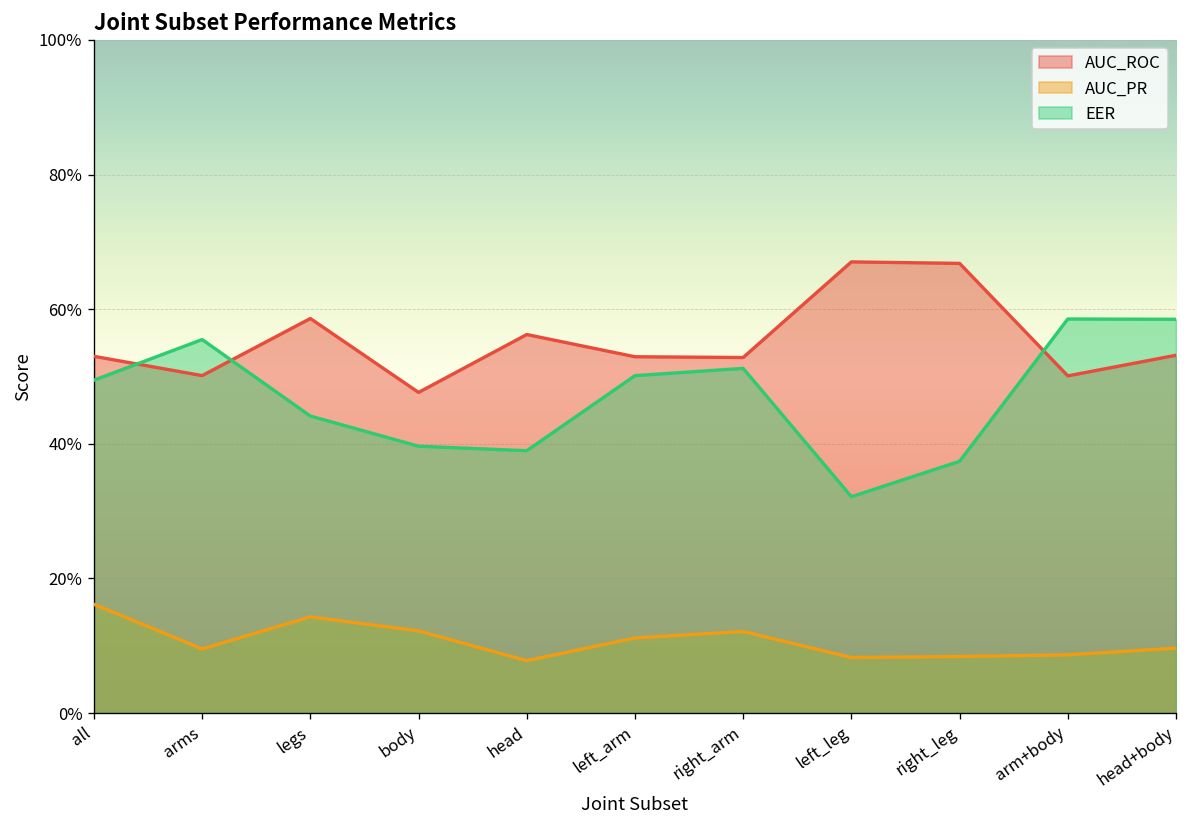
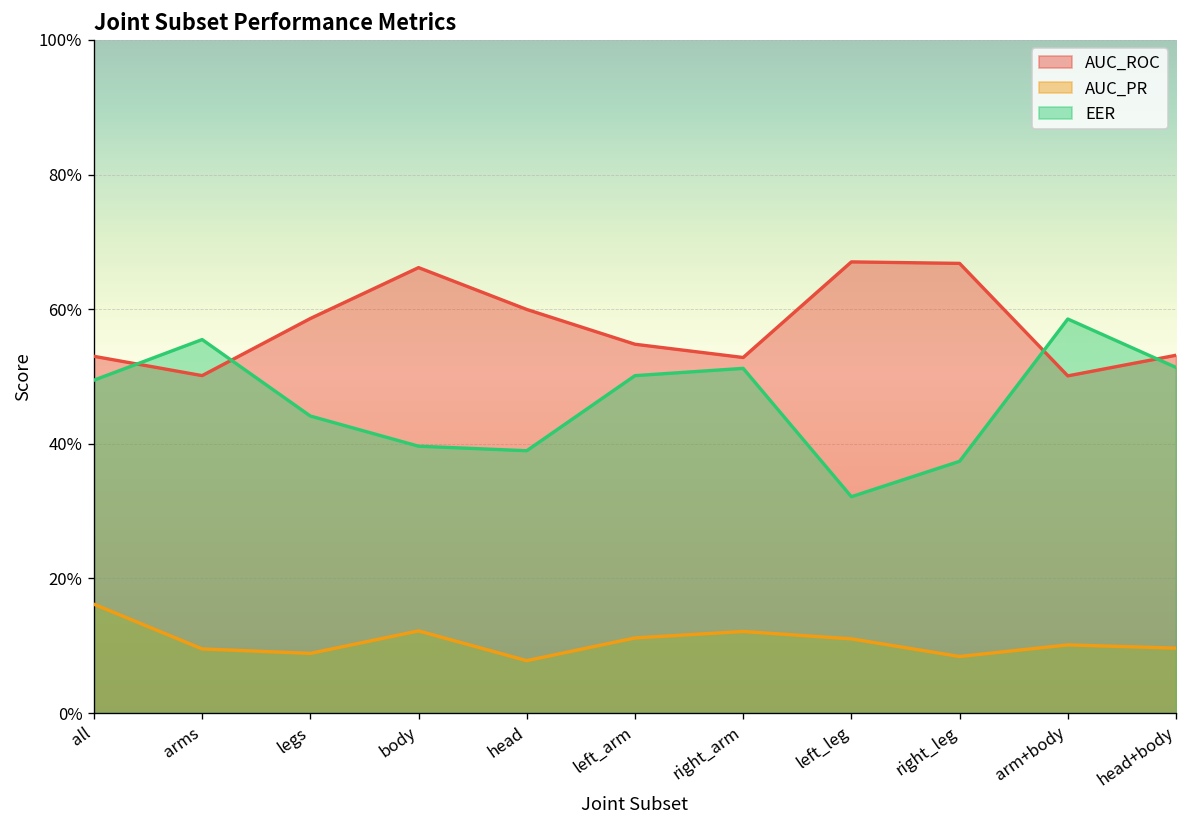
AUC_PR, legs: 14% -> 9%
AUC_ROC, body: 48% -> 66%
AUC_ROC, head: 56% -> 60%
AUC_ROC, left_arm: 53% -> 55%
AUC_PR, left_leg: 8% -> 11%
AUC_PR, arm+body: 9% -> 10%
EER, head+body: 59% -> 51%
